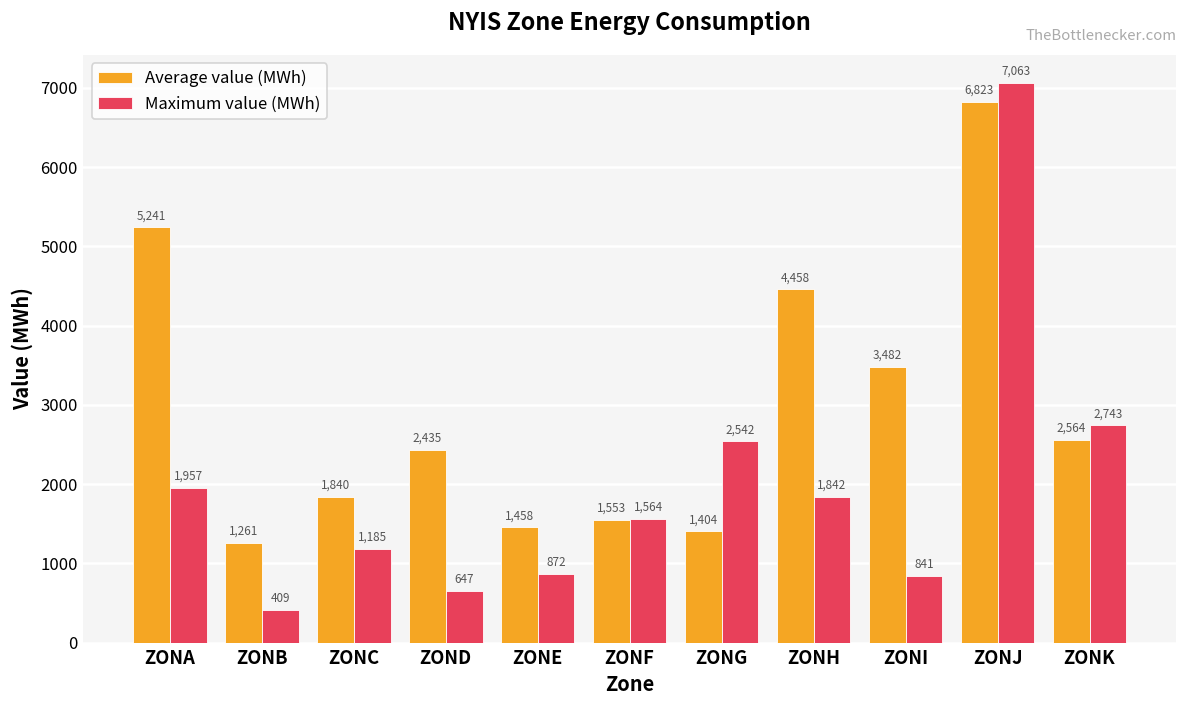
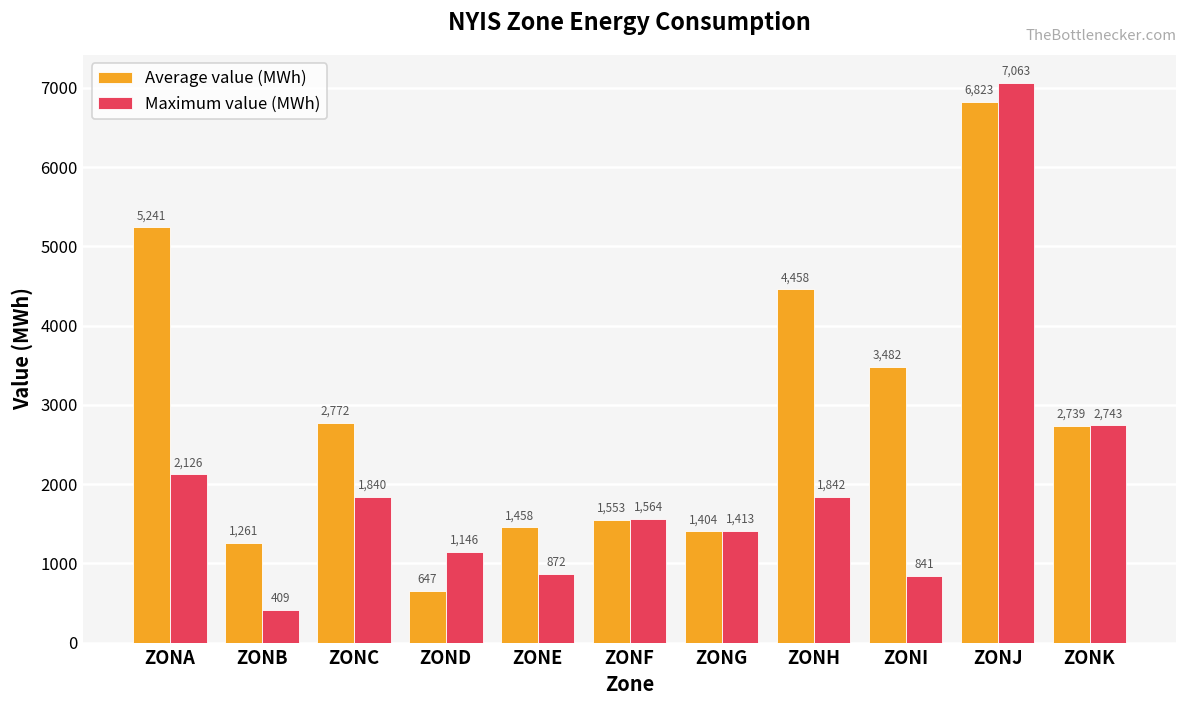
Maximum value (MWh), ZONA: 1,957 -> 2,126
Average value (MWh), ZONC: 1,840 -> 2,772
Maximum value (MWh), ZONC: 1,185 -> 1,840
Average value (MWh), ZOND: 2,435 -> 647
Maximum value (MWh), ZOND: 647 -> 1,146
Maximum value (MWh), ZONG: 2,542 -> 1,413
Average value (MWh), ZONK: 2,564 -> 2,739
